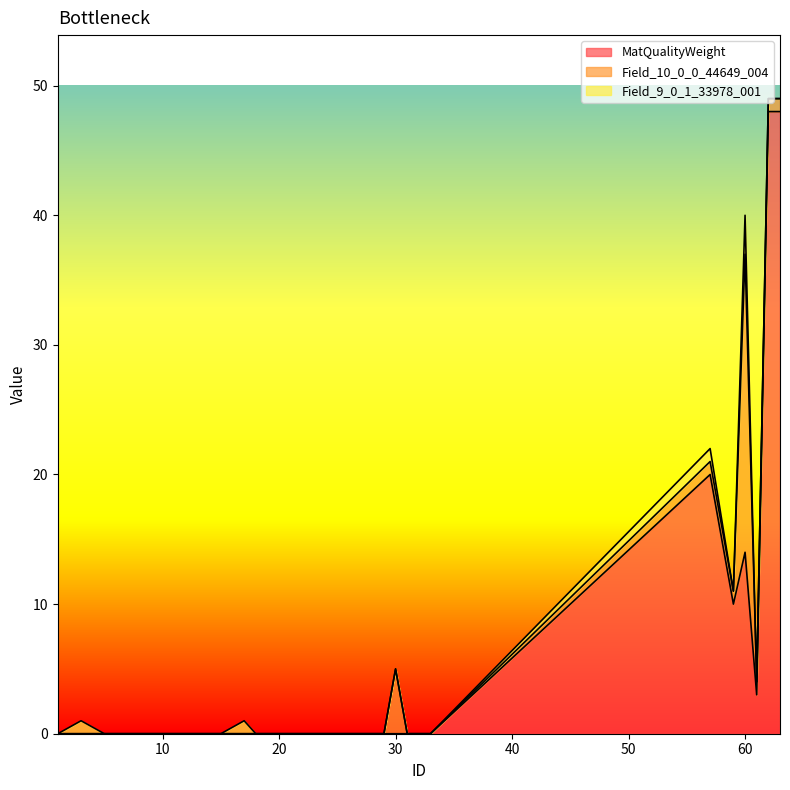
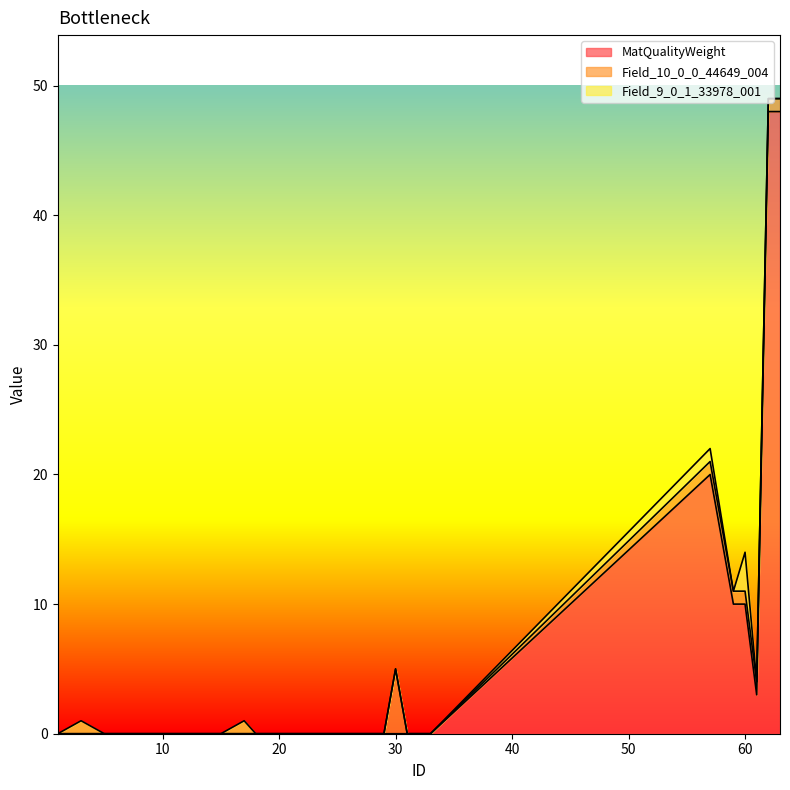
MatQualityWeight, 60: 14 -> 10
Field_10_0_0_44649_004, 60: 23 -> 1
